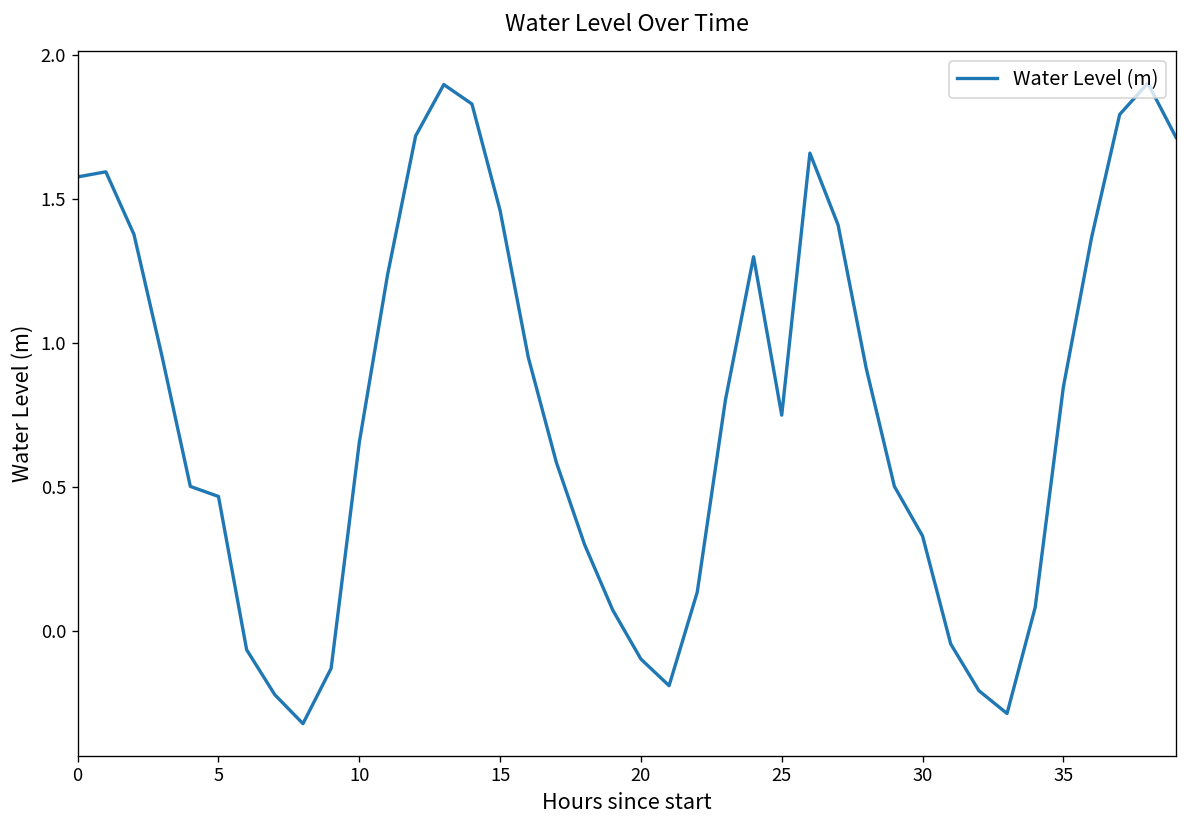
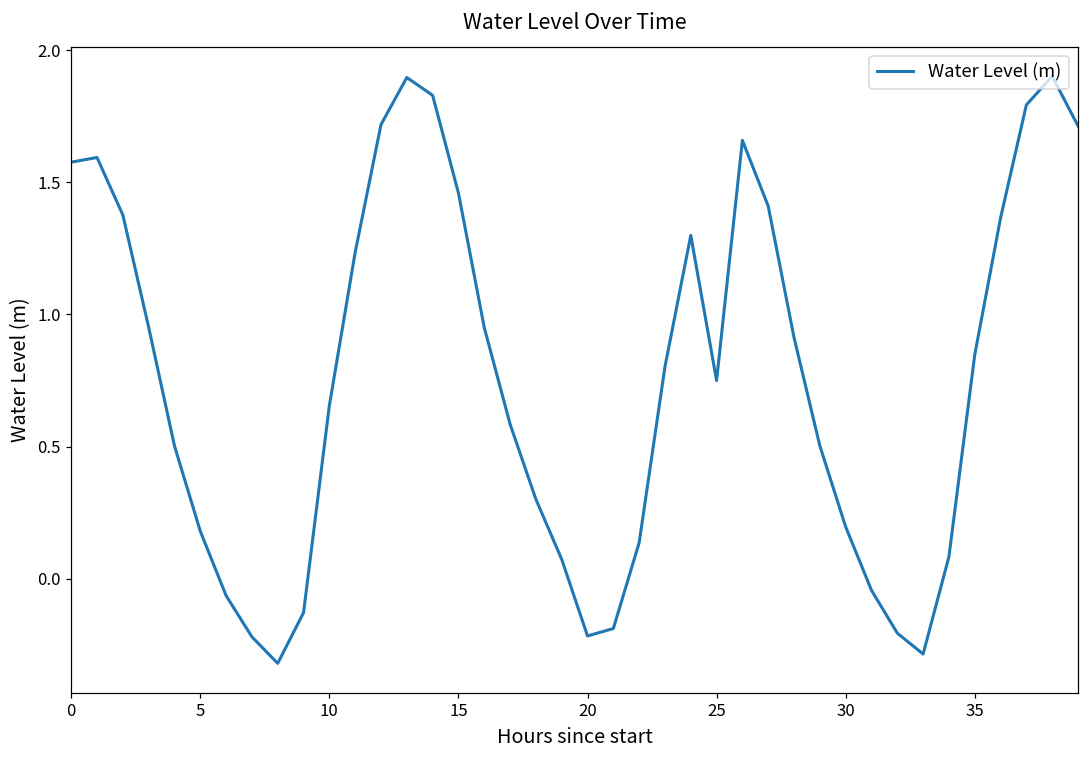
5: 0.47 -> 0.18
20: -0.10 -> -0.22
30: 0.33 -> 0.20
